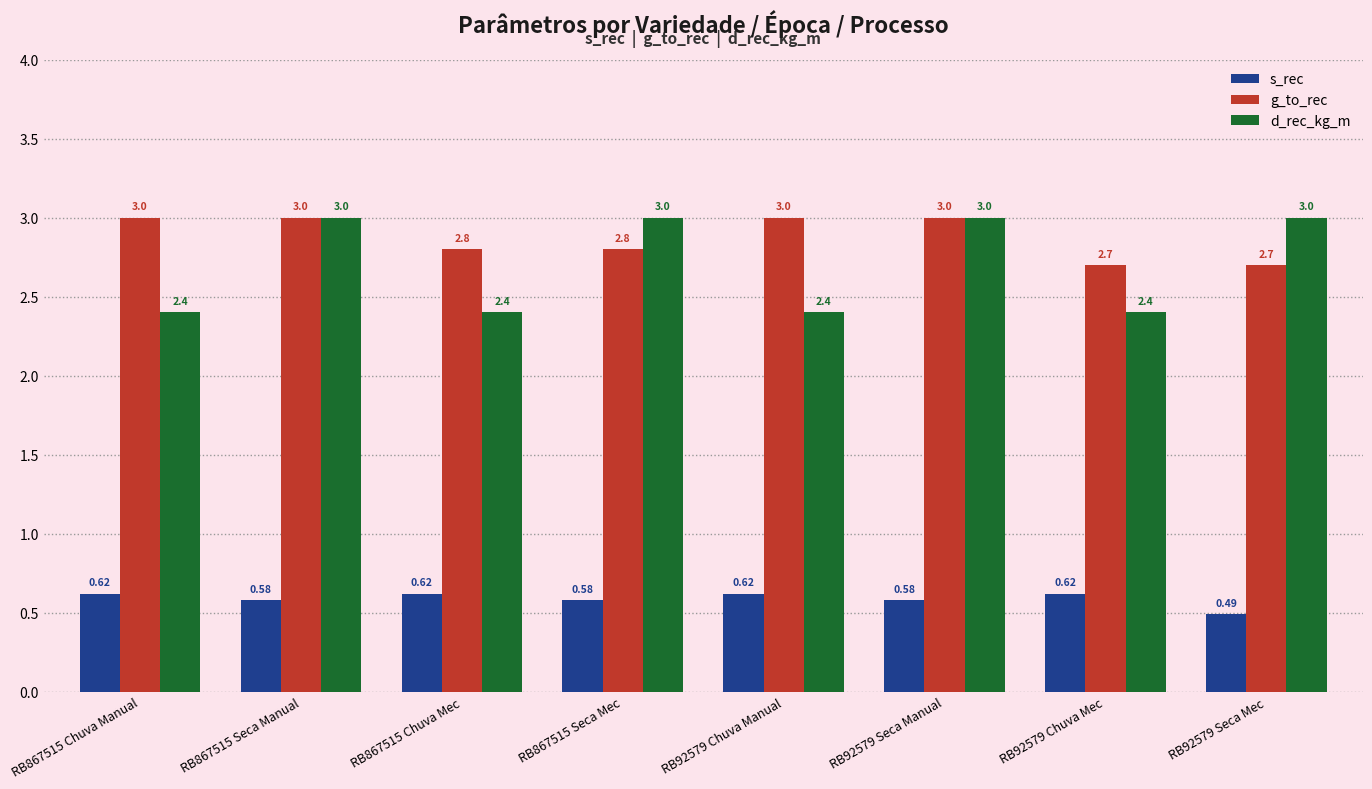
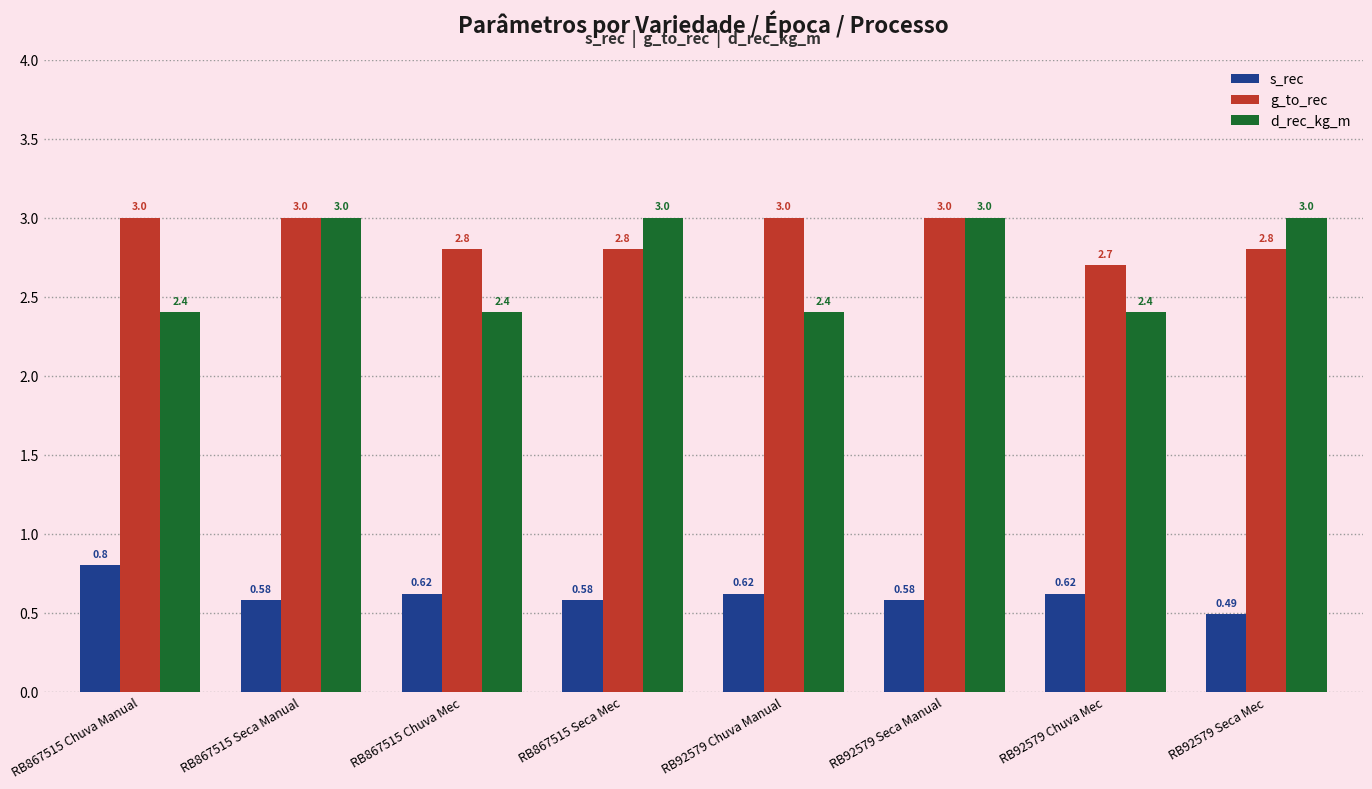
s_rec, RB867515 Chuva Manual: 0.62 -> 0.8
g_to_rec, RB92579 Seca Mec: 2.7 -> 2.8
